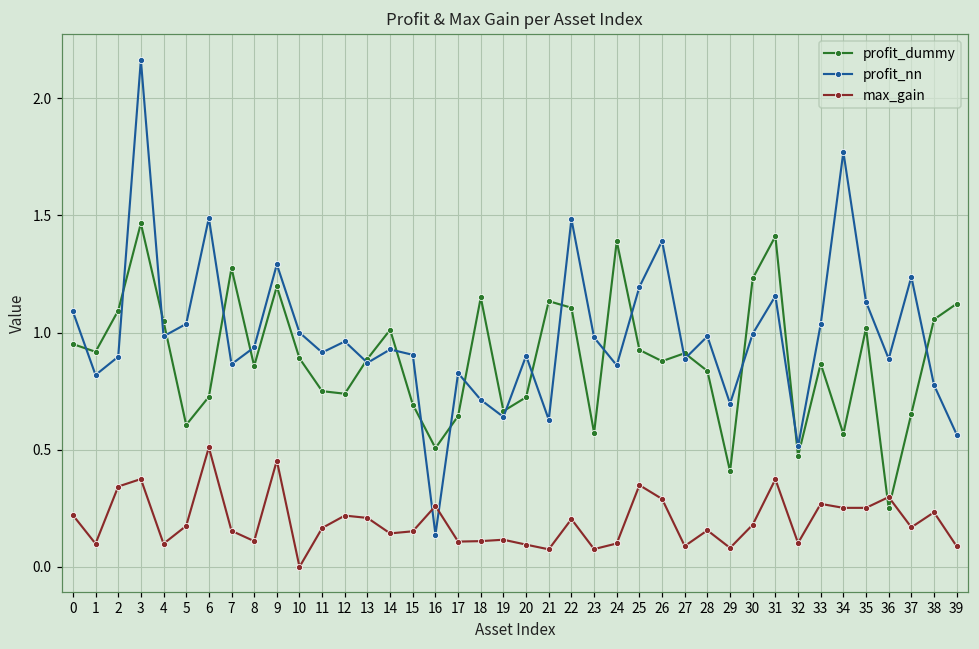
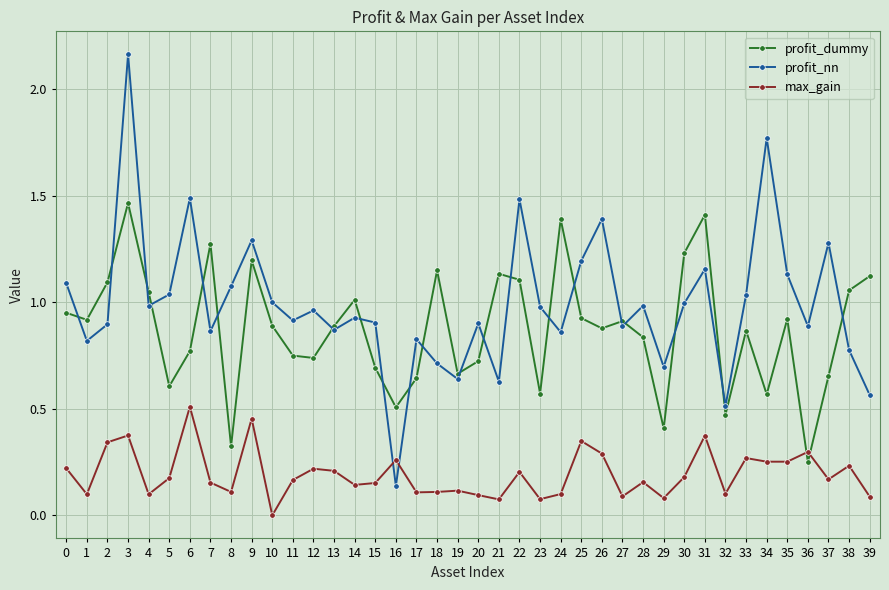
profit_dummy, 6: 0.73 -> 0.77
profit_dummy, 8: 0.86 -> 0.32
profit_nn, 8: 0.94 -> 1.08
profit_dummy, 35: 1.02 -> 0.92
profit_nn, 37: 1.24 -> 1.28
